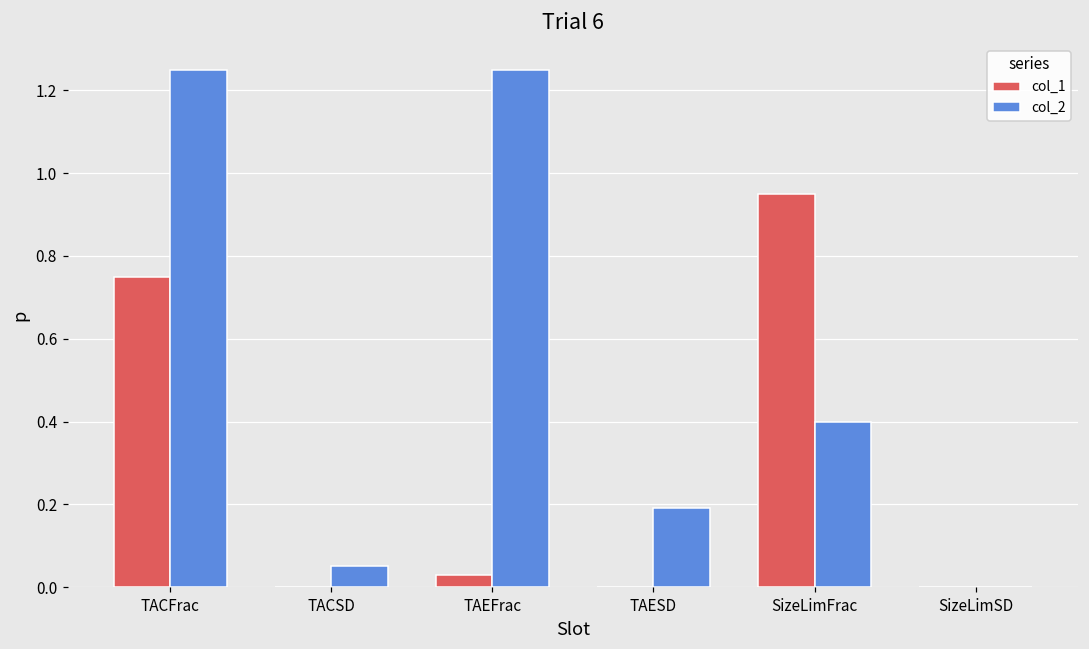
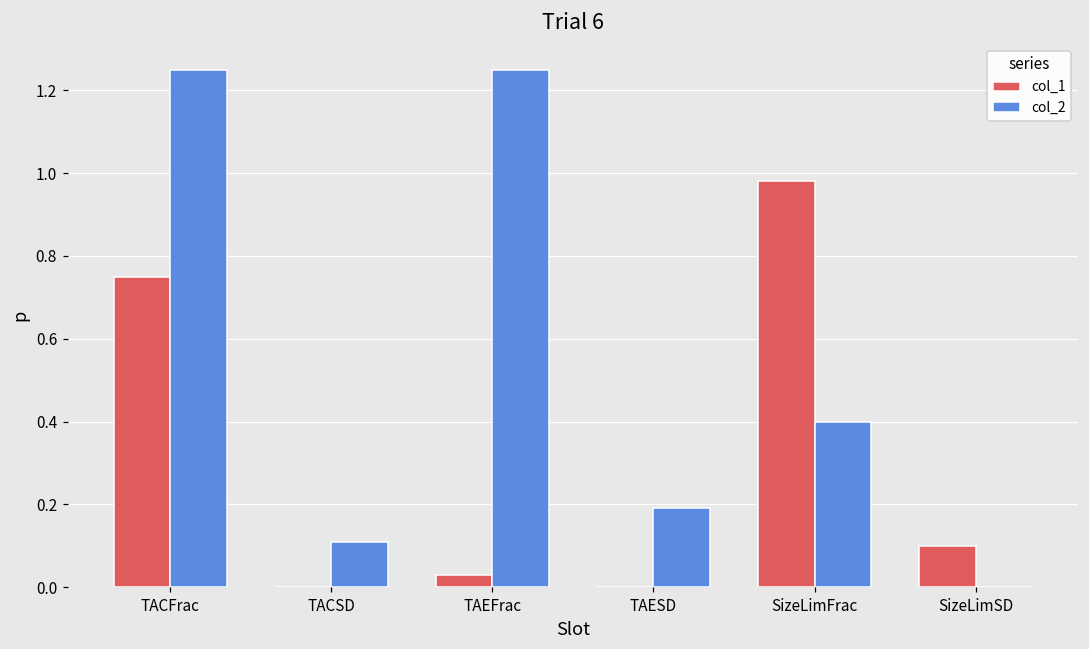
col_2, TACSD: 0.05 -> 0.11
col_1, SizeLimFrac: 0.95 -> 0.98
col_1, SizeLimSD: 0.0 -> 0.1
